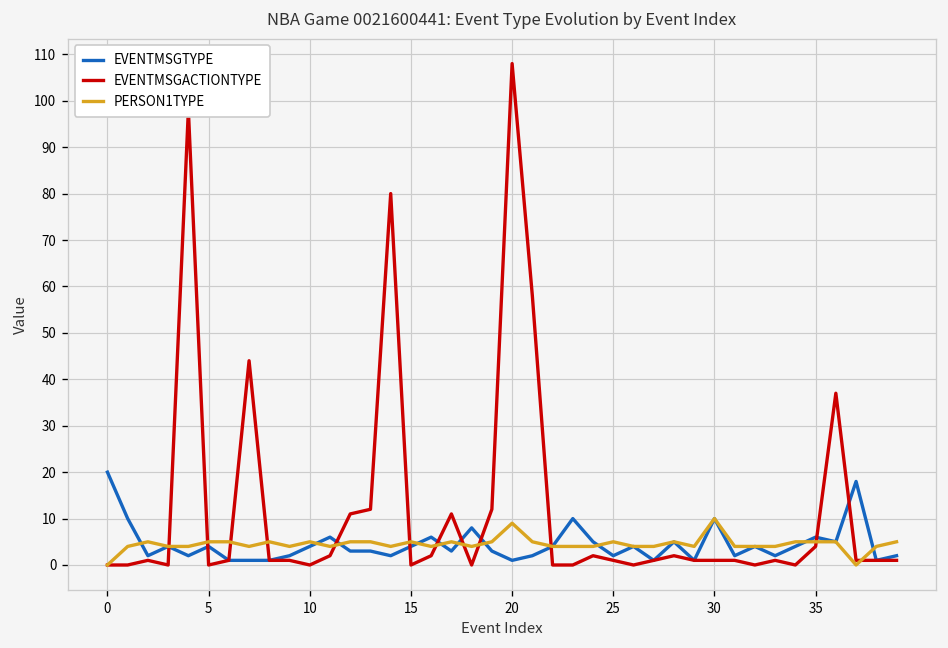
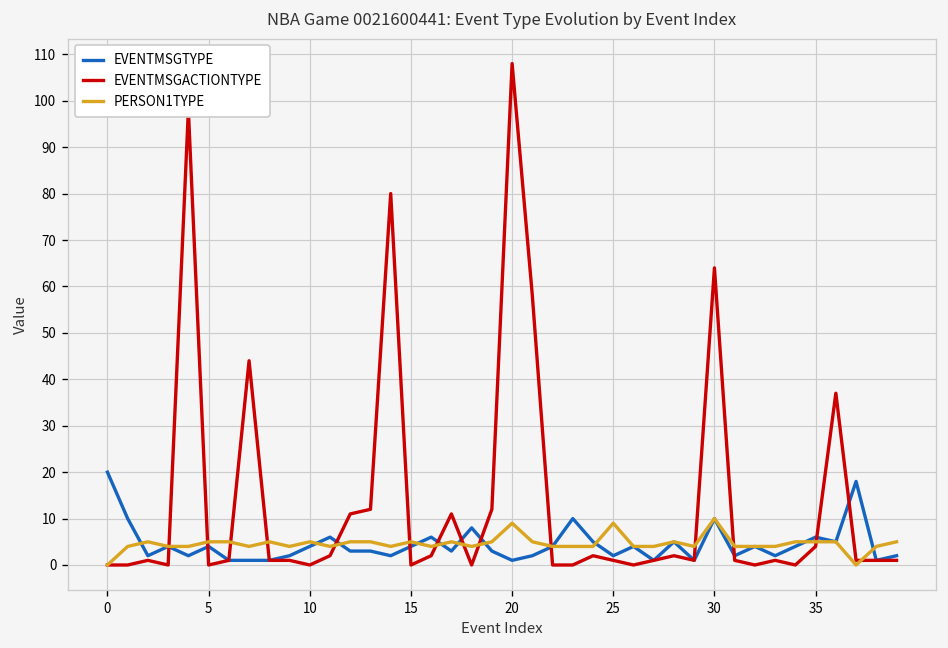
PERSON1TYPE, 25: 5 -> 9
EVENTMSGACTIONTYPE, 30: 1 -> 64
